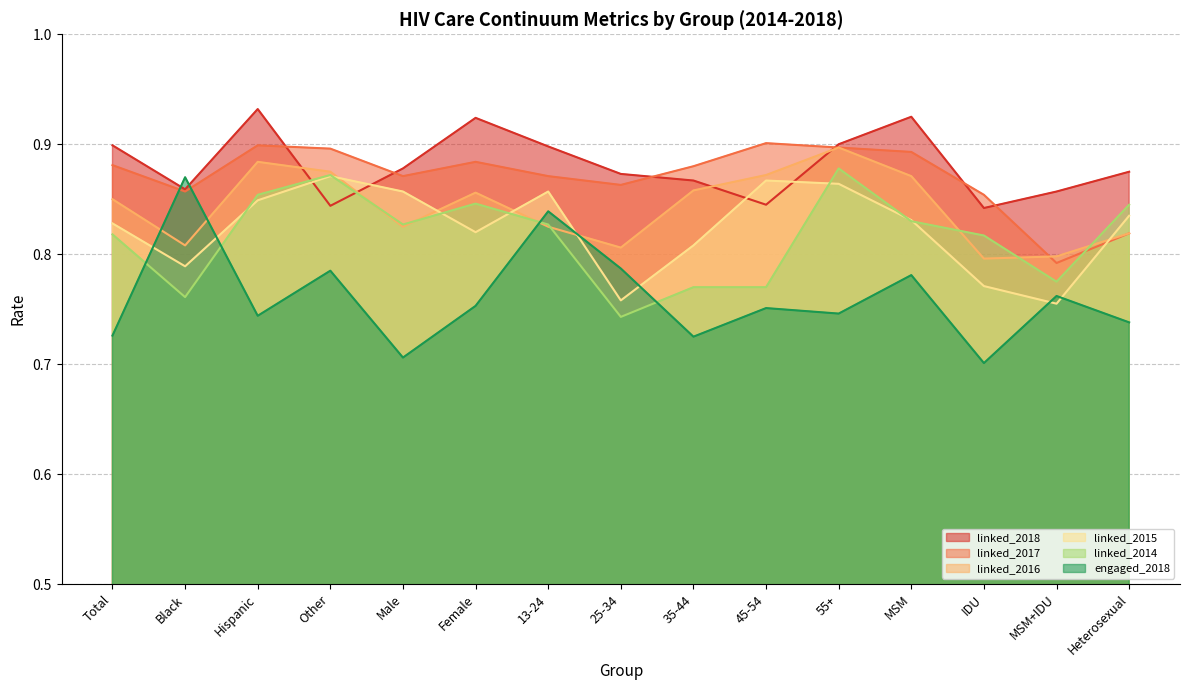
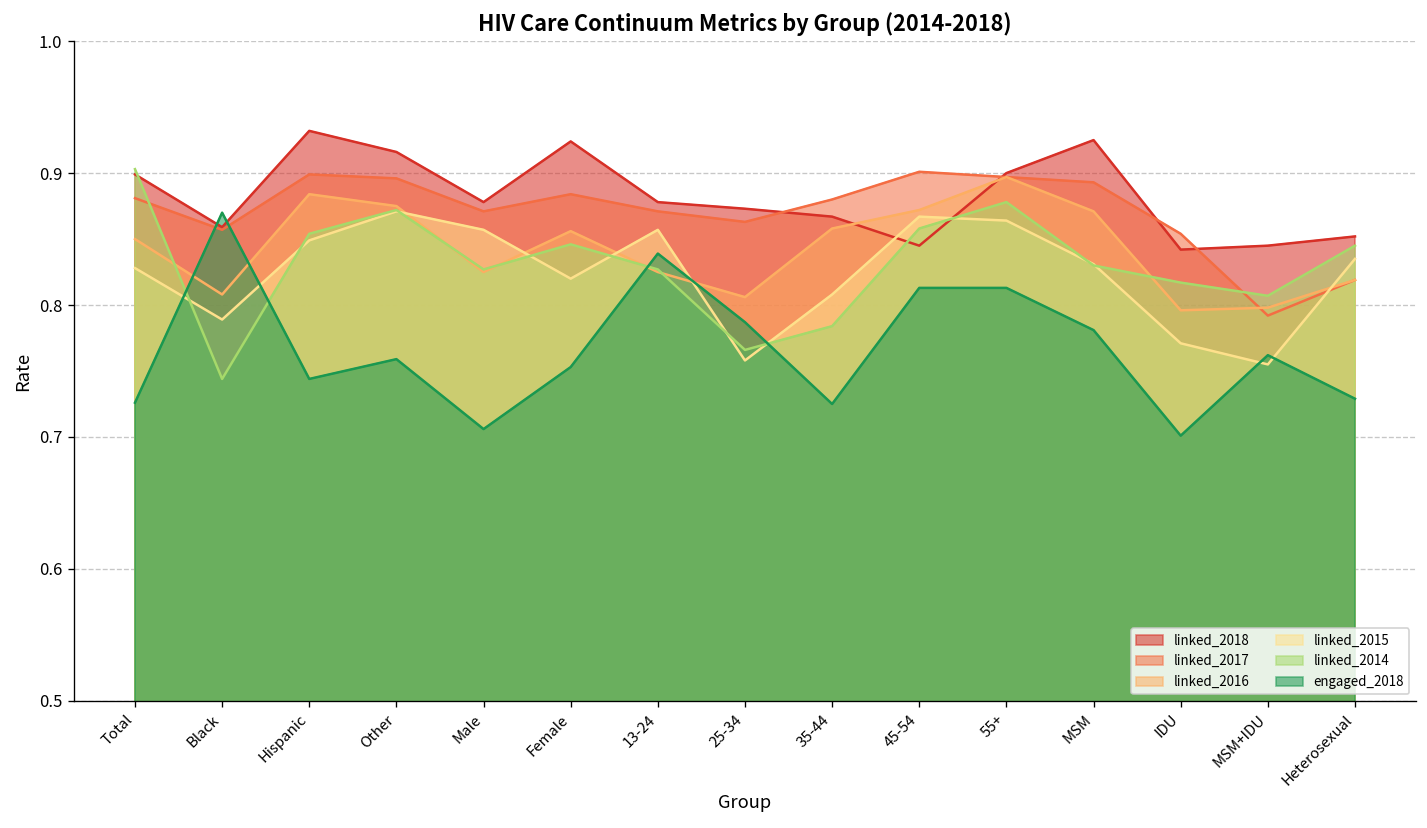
linked_2014, Total: 0.818 -> 0.903
linked_2014, Black: 0.761 -> 0.744
linked_2018, Other: 0.844 -> 0.916
engaged_2018, Other: 0.785 -> 0.759
linked_2018, 13-24: 0.898 -> 0.878
linked_2014, 25-34: 0.743 -> 0.766
linked_2014, 35-44: 0.770 -> 0.784
linked_2014, 45-54: 0.770 -> 0.858
engaged_2018, 45-54: 0.751 -> 0.813
engaged_2018, 55+: 0.746 -> 0.813
linked_2018, MSM+IDU: 0.857 -> 0.845
linked_2014, MSM+IDU: 0.775 -> 0.807
linked_2018, Heterosexual: 0.875 -> 0.852
engaged_2018, Heterosexual: 0.738 -> 0.729
